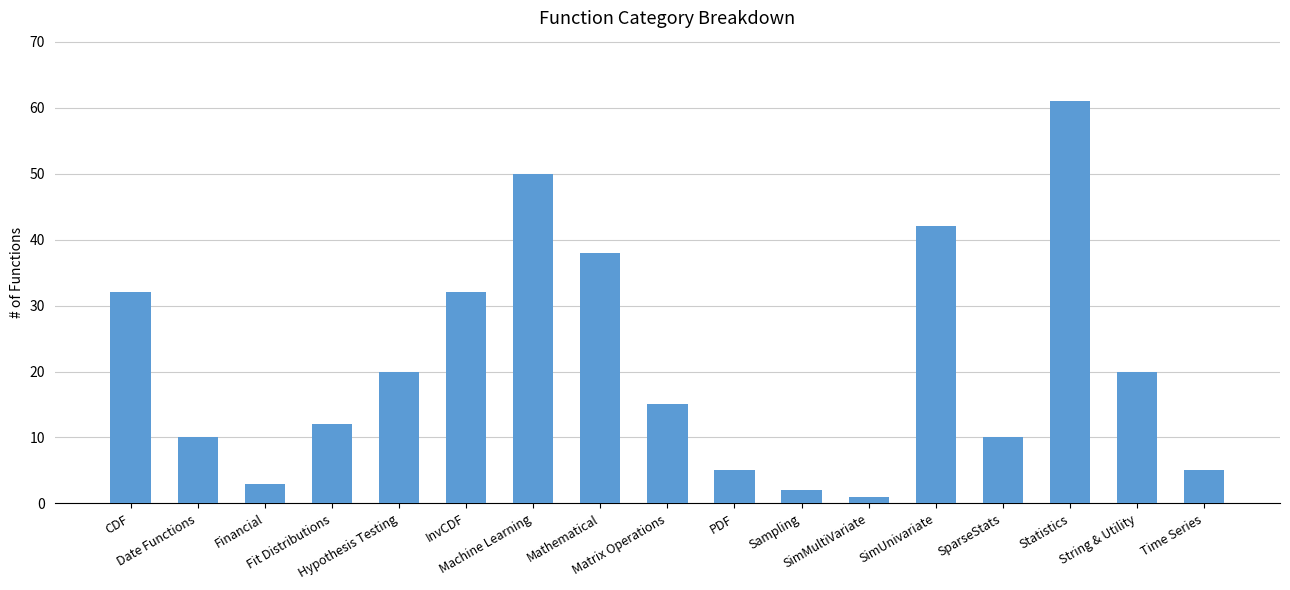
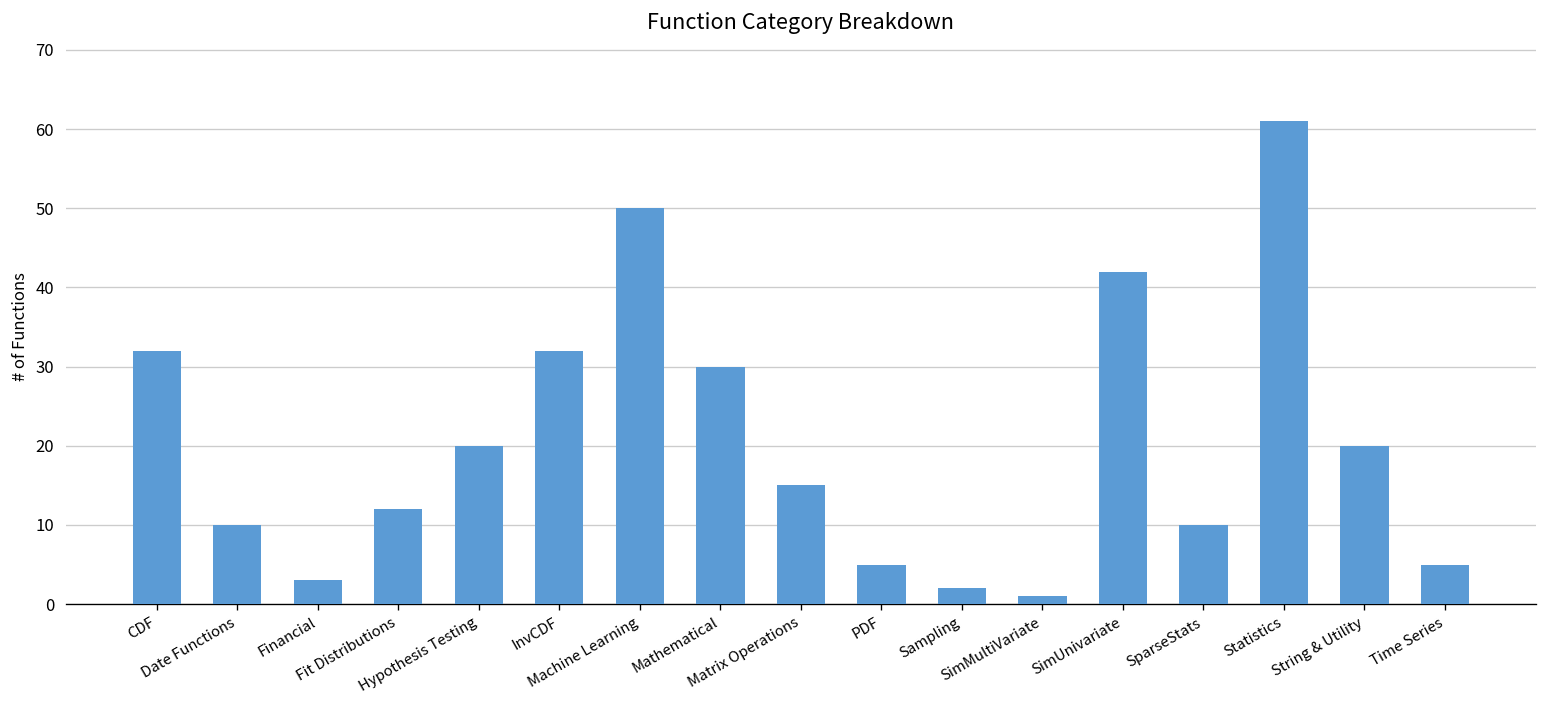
Mathematical: 38 -> 30
